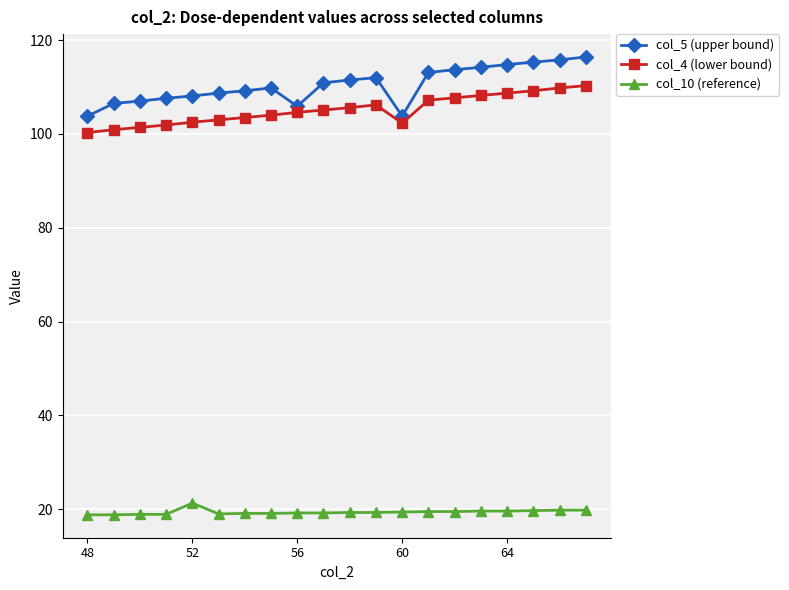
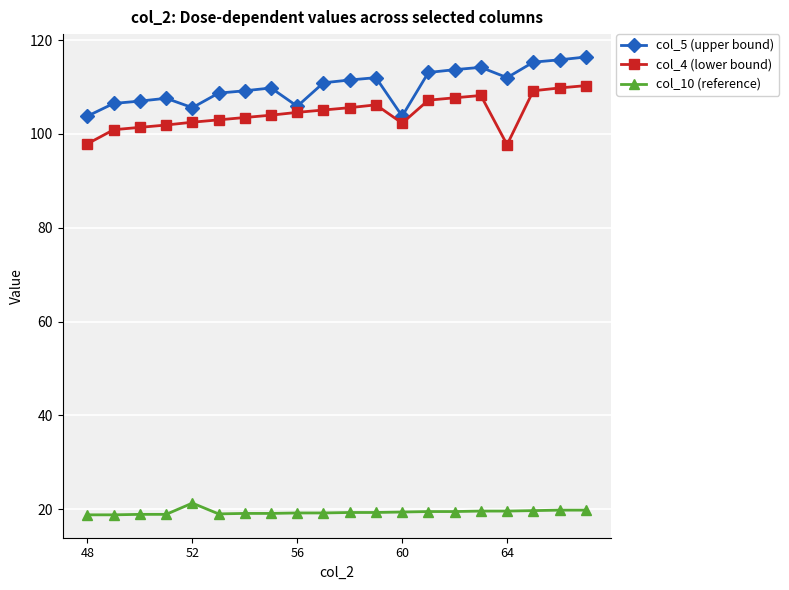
col_4 (lower bound), 48: 100 -> 98
col_5 (upper bound), 52: 108 -> 106
col_5 (upper bound), 64: 115 -> 112
col_4 (lower bound), 64: 109 -> 98
